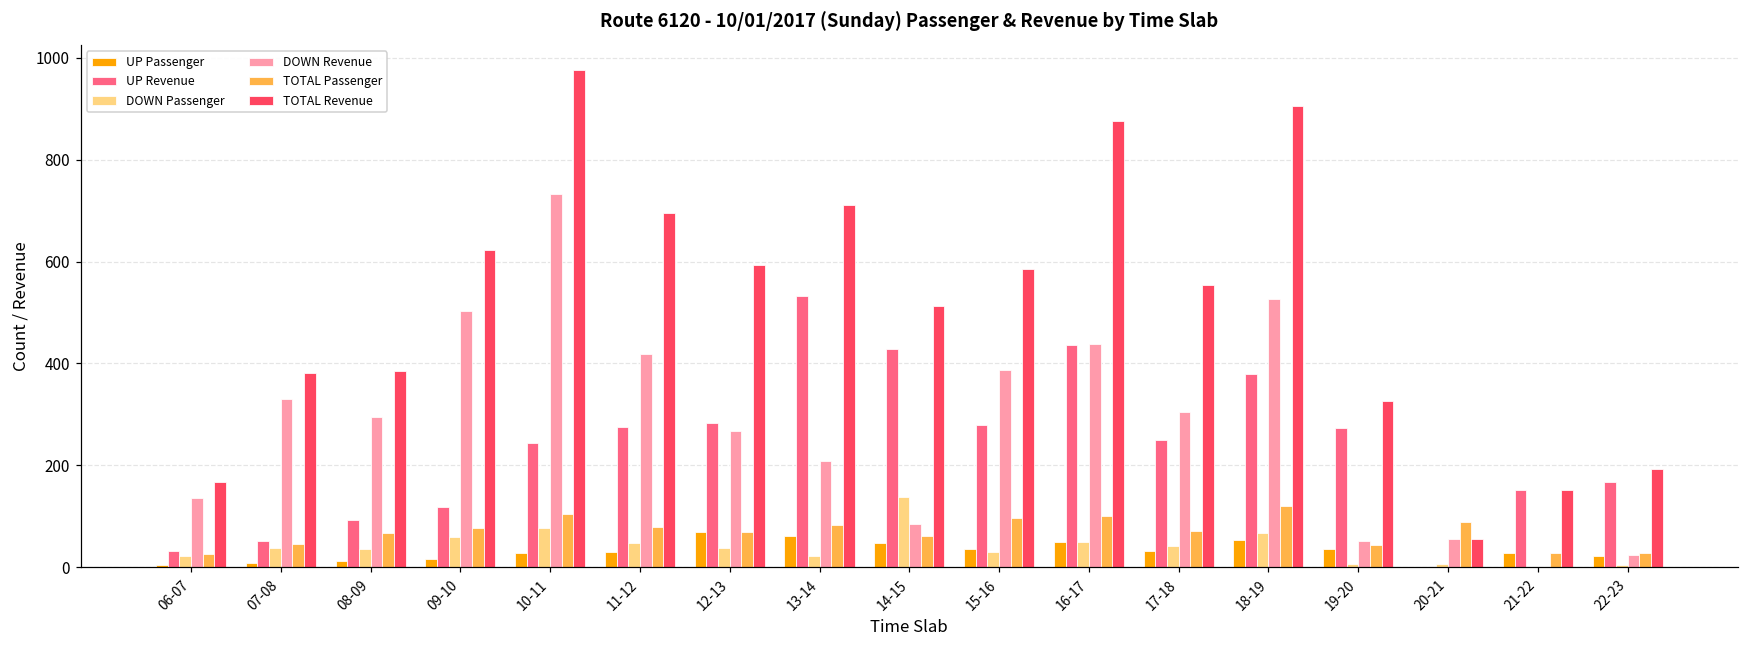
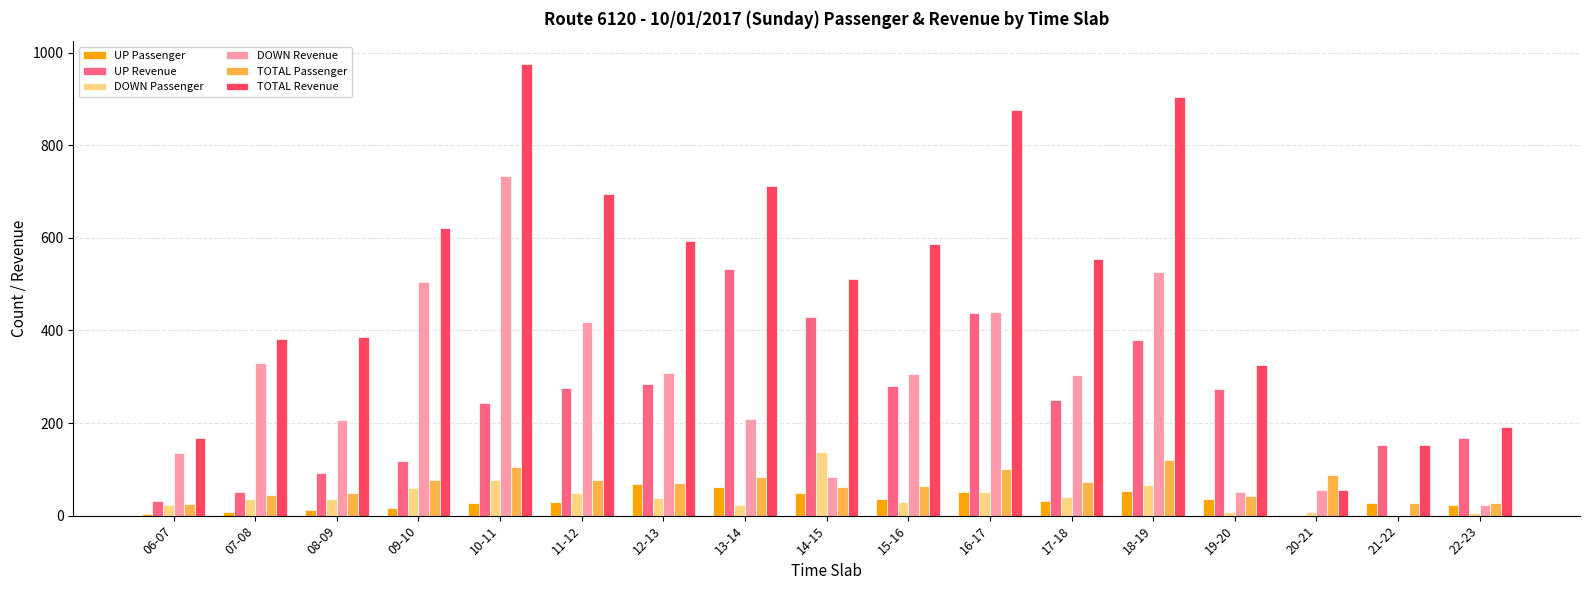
DOWN Revenue, 08-09: 290 -> 210
TOTAL Passenger, 08-09: 70 -> 50
DOWN Revenue, 12-13: 270 -> 310
DOWN Revenue, 15-16: 390 -> 310
TOTAL Passenger, 15-16: 100 -> 70
